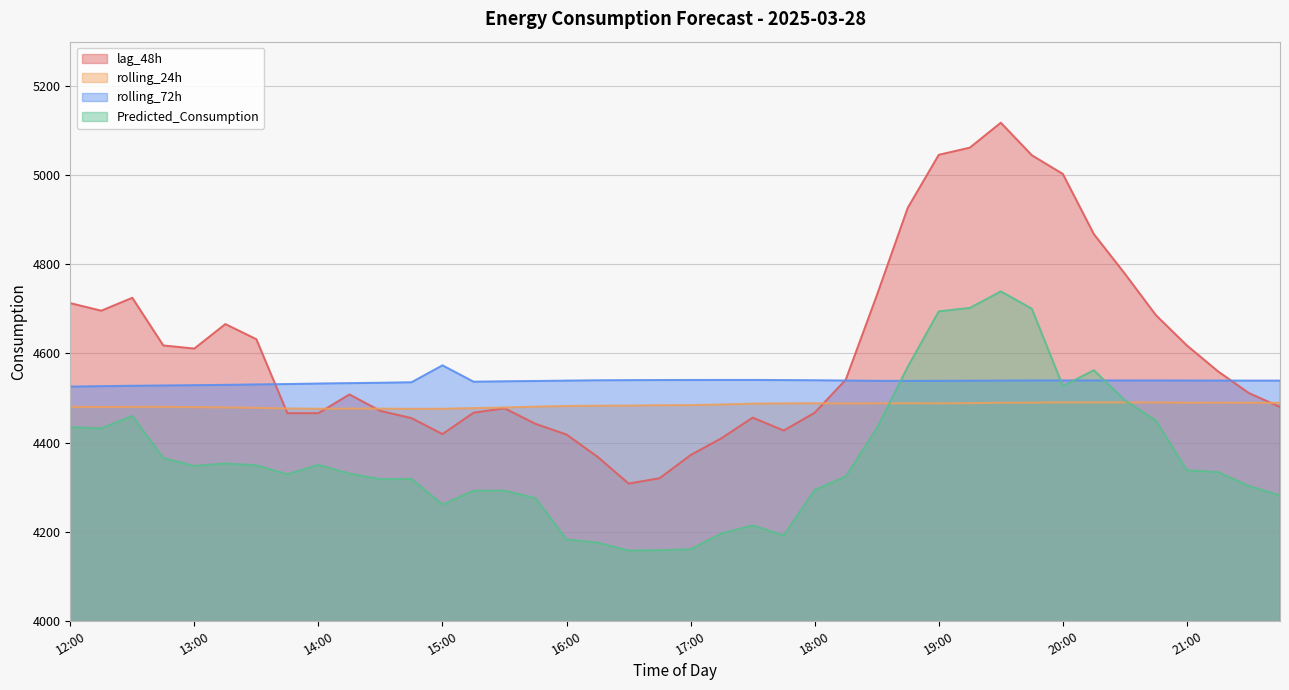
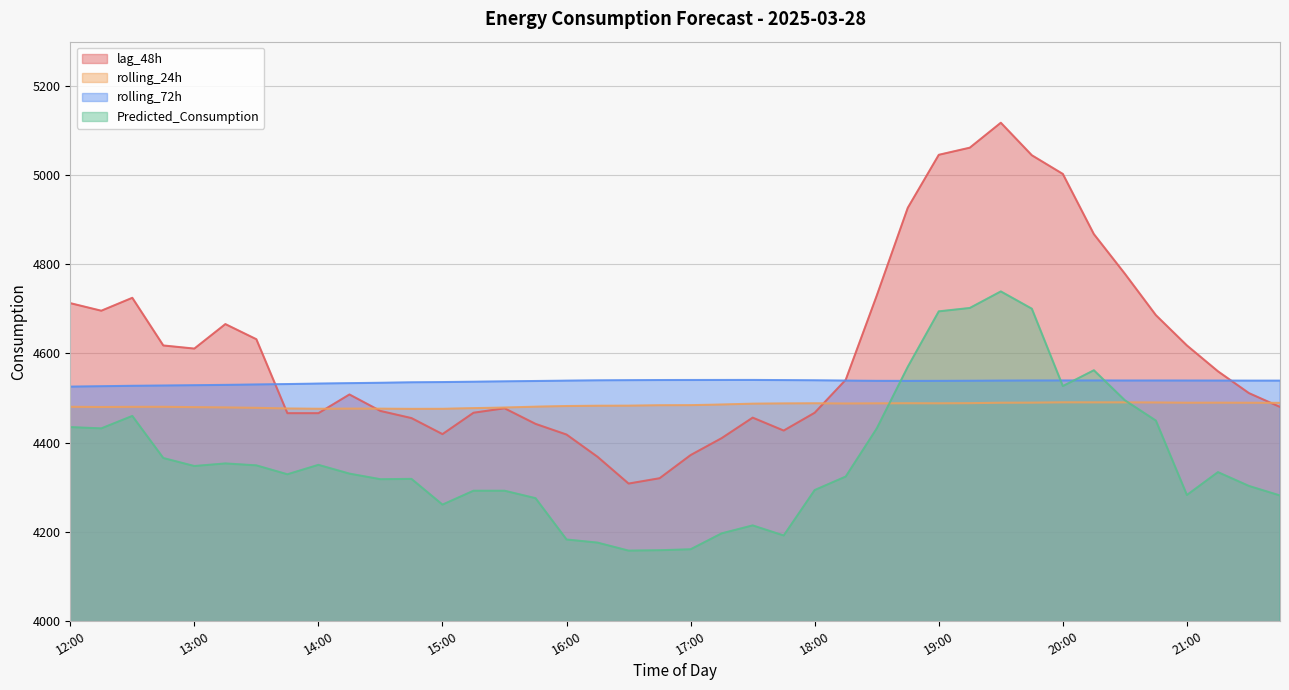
rolling_72h, 15:00: 4570 -> 4540
Predicted_Consumption, 21:00: 4340 -> 4280
